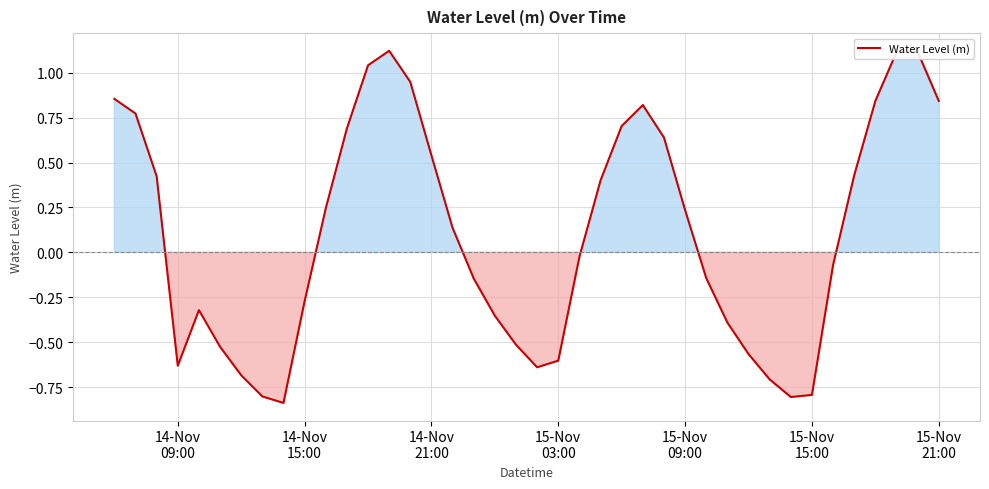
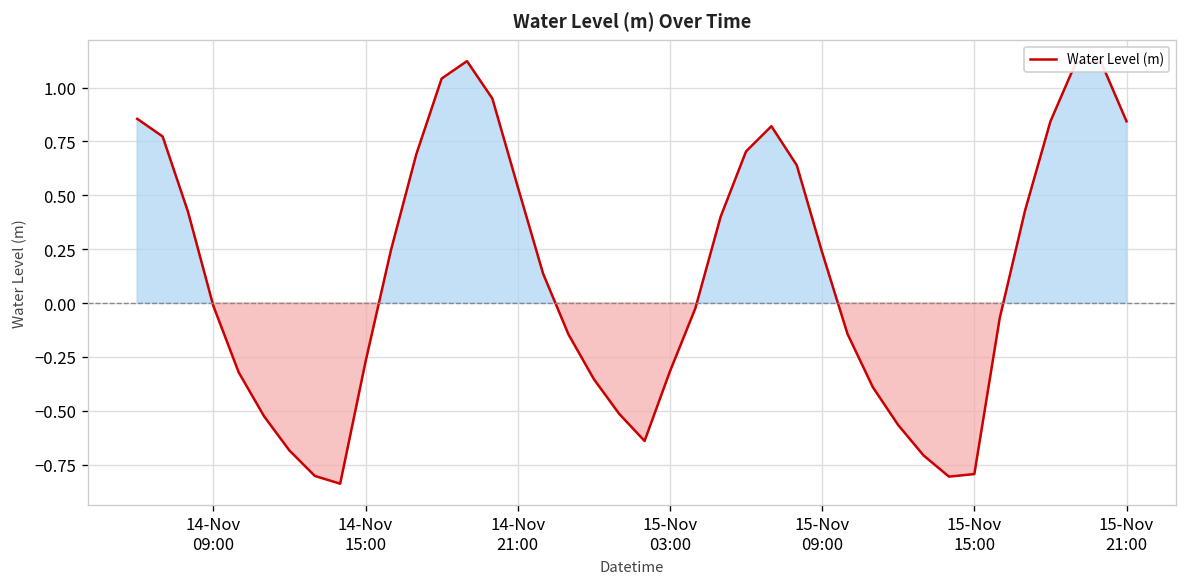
14-Nov 09:00: -0.63 -> -0.01
15-Nov 03:00: -0.60 -> -0.32
